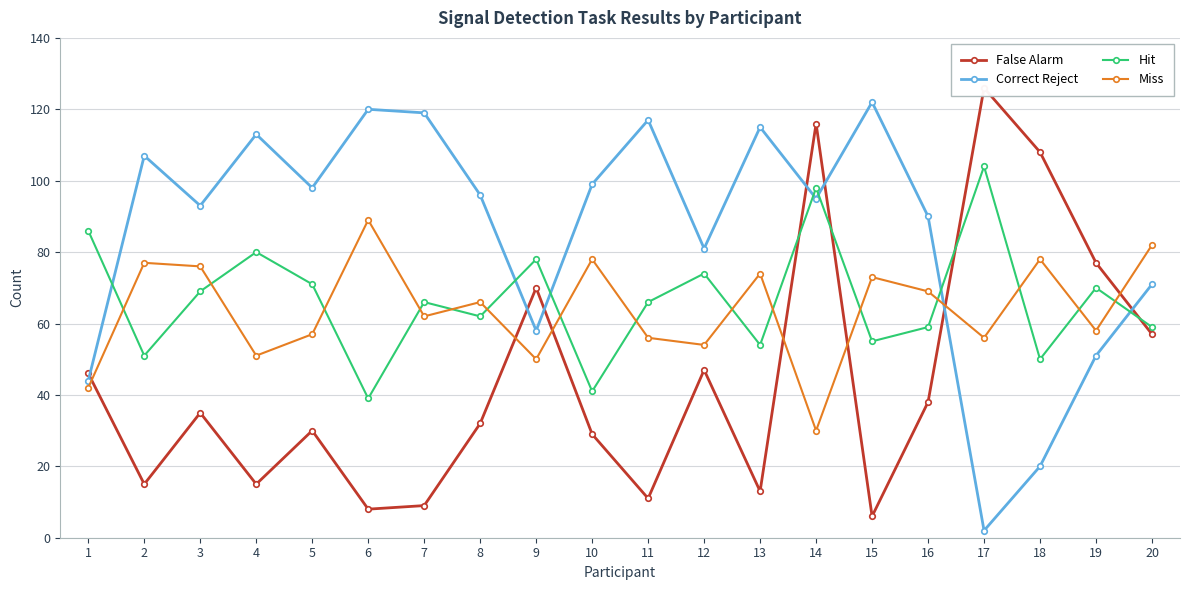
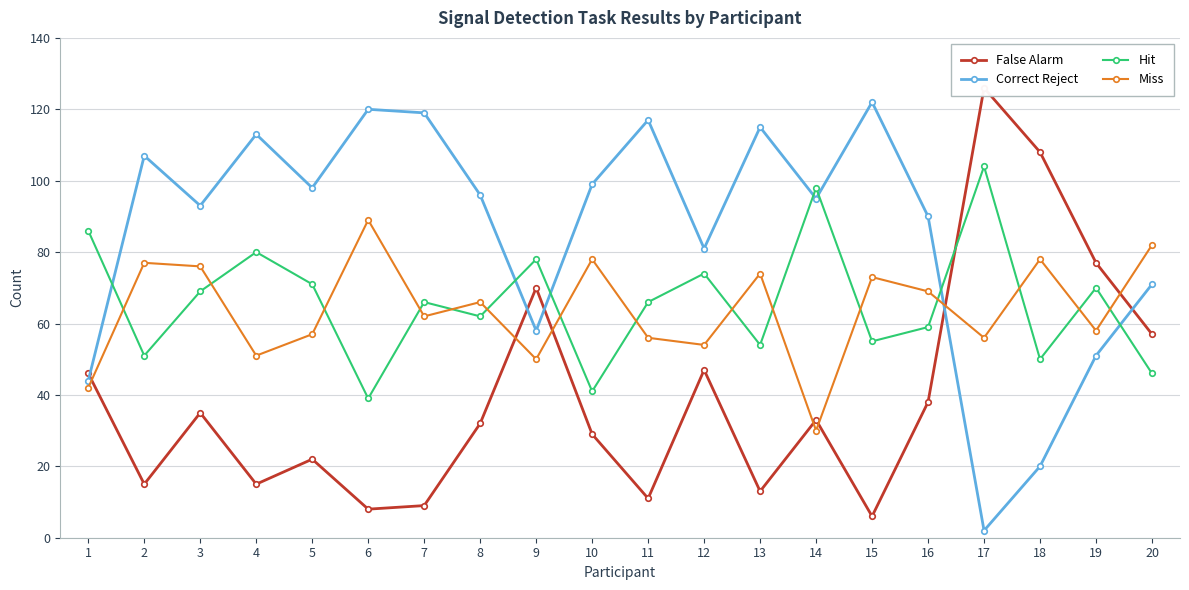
False Alarm, 5: 30 -> 22
False Alarm, 14: 116 -> 33
Hit, 20: 59 -> 46
